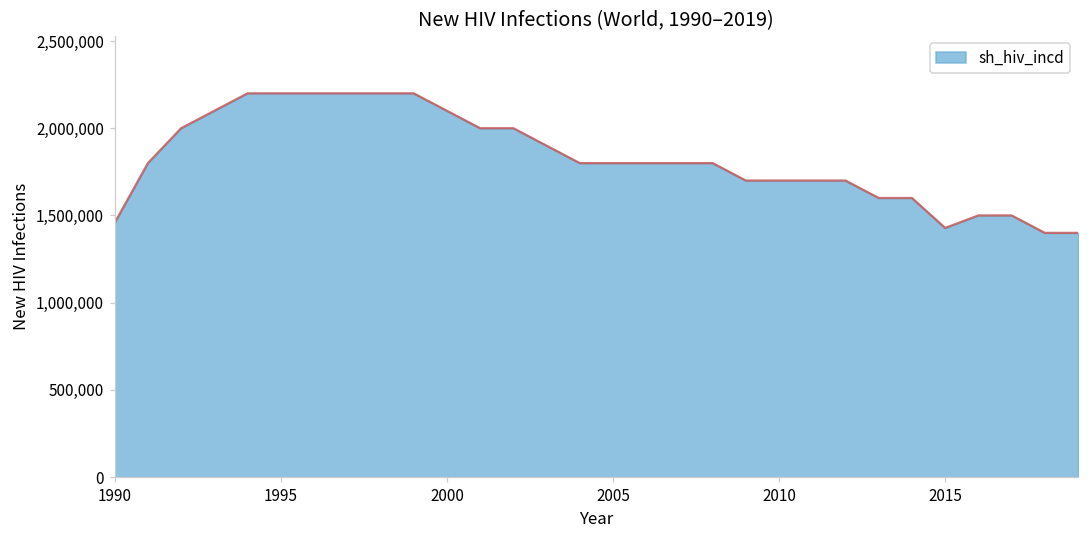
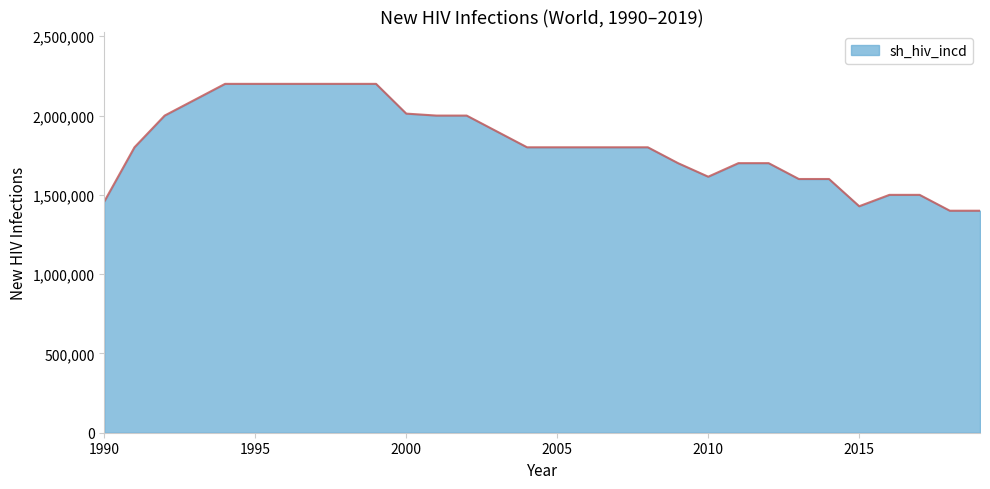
2000: 2,100,000 -> 2,010,000
2010: 1,700,000 -> 1,610,000
